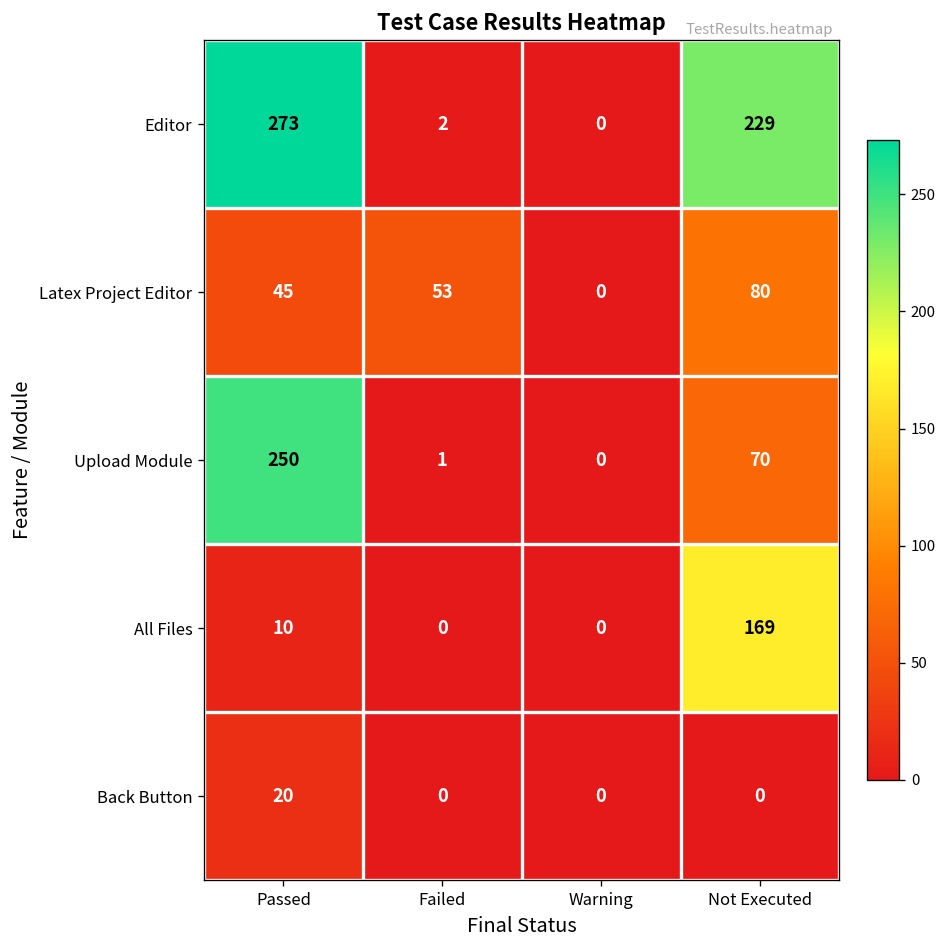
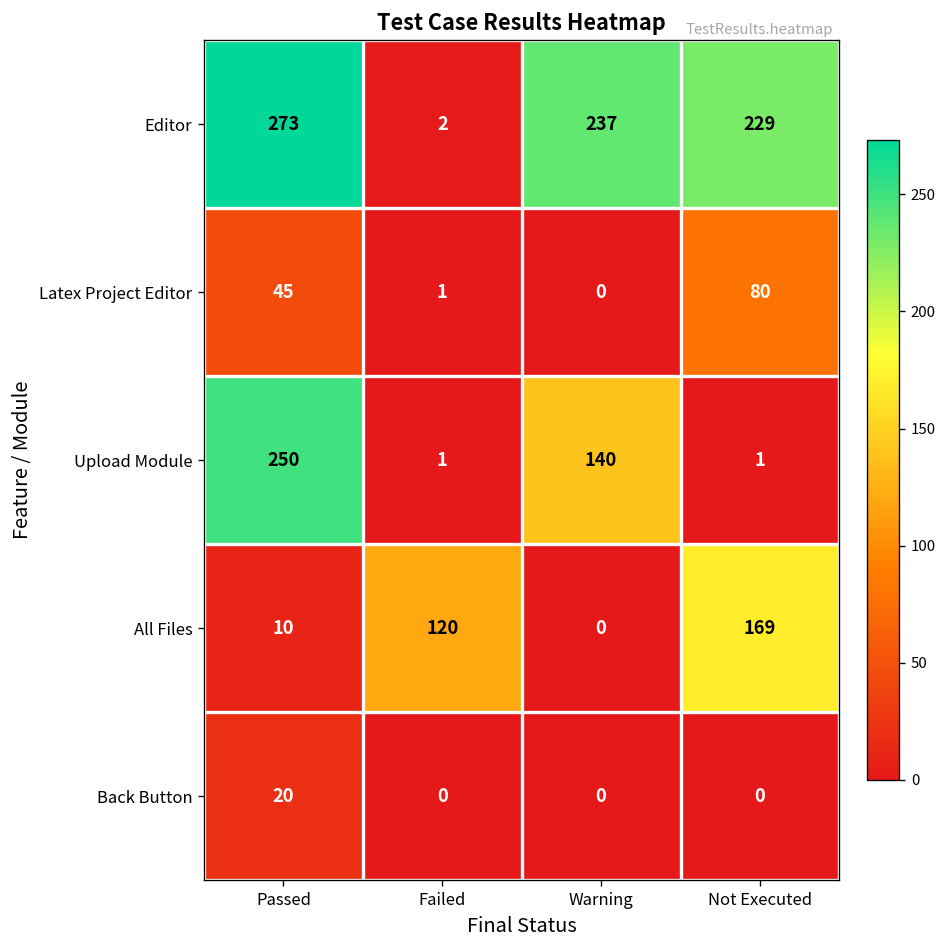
Editor, Warning: 0 -> 237
Latex Project Editor, Failed: 53 -> 1
Upload Module, Warning: 0 -> 140
Upload Module, Not Executed: 70 -> 1
All Files, Failed: 0 -> 120
